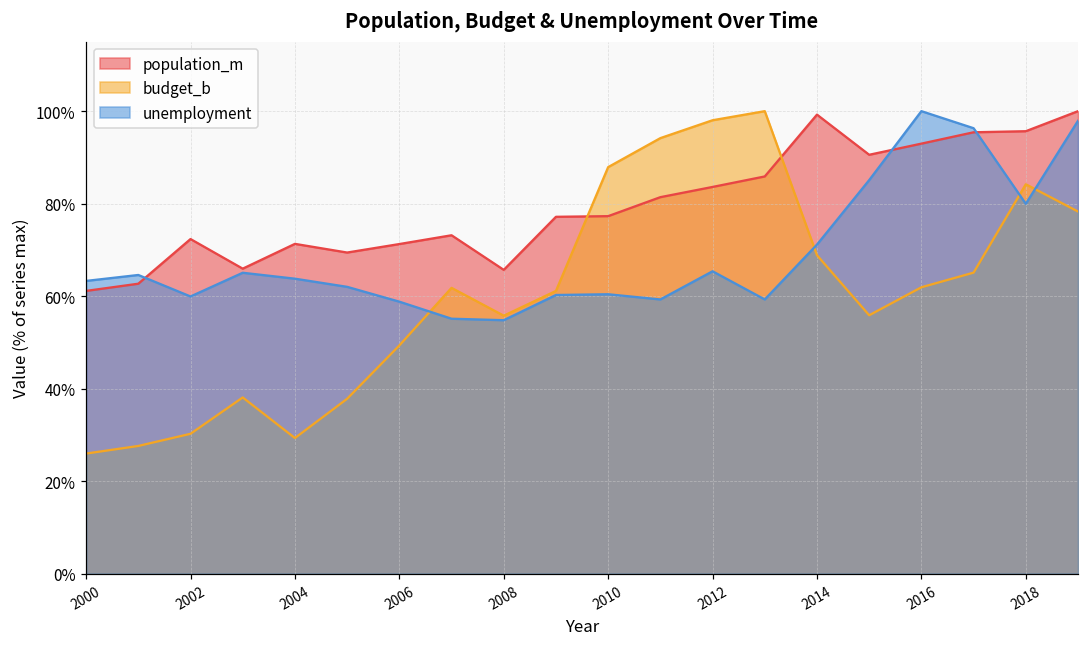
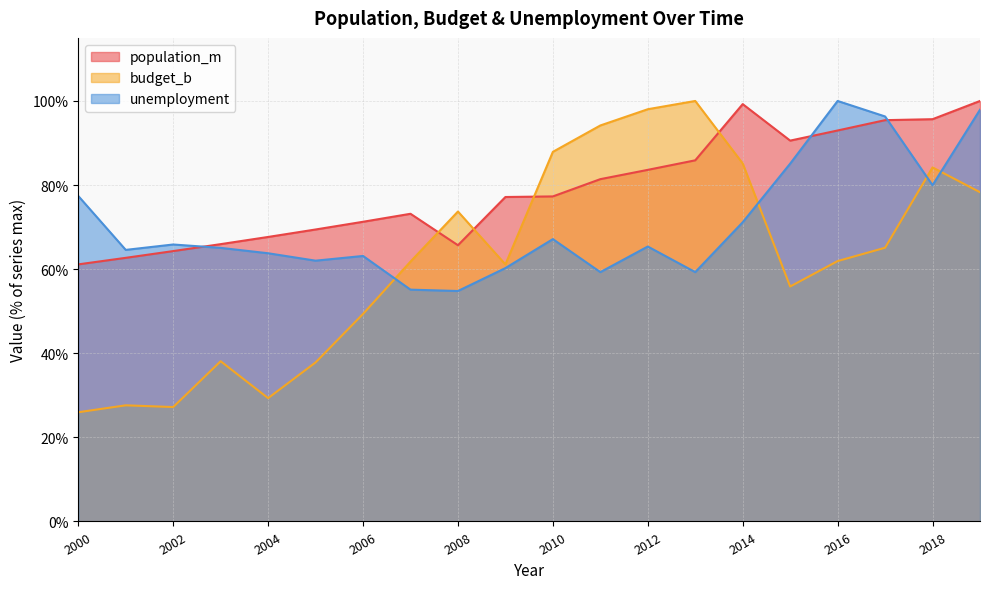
unemployment, 2000: 63% -> 77%
population_m, 2002: 72% -> 64%
budget_b, 2002: 30% -> 27%
unemployment, 2002: 60% -> 66%
population_m, 2004: 71% -> 68%
unemployment, 2006: 59% -> 63%
budget_b, 2008: 56% -> 74%
unemployment, 2010: 60% -> 67%
budget_b, 2014: 69% -> 85%
